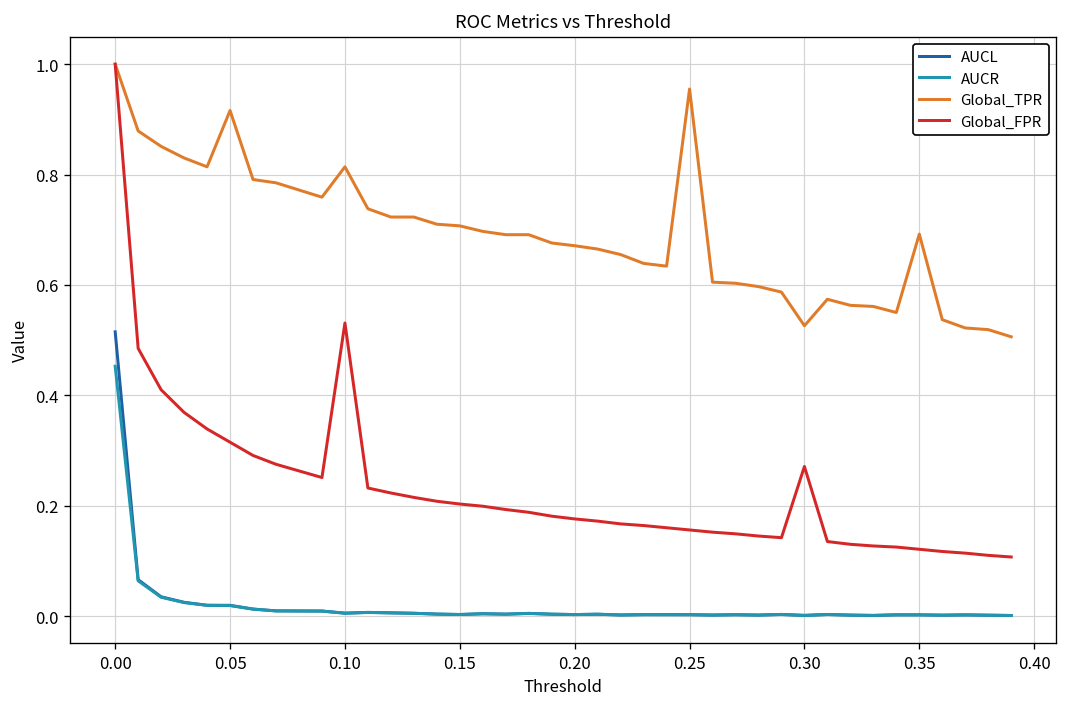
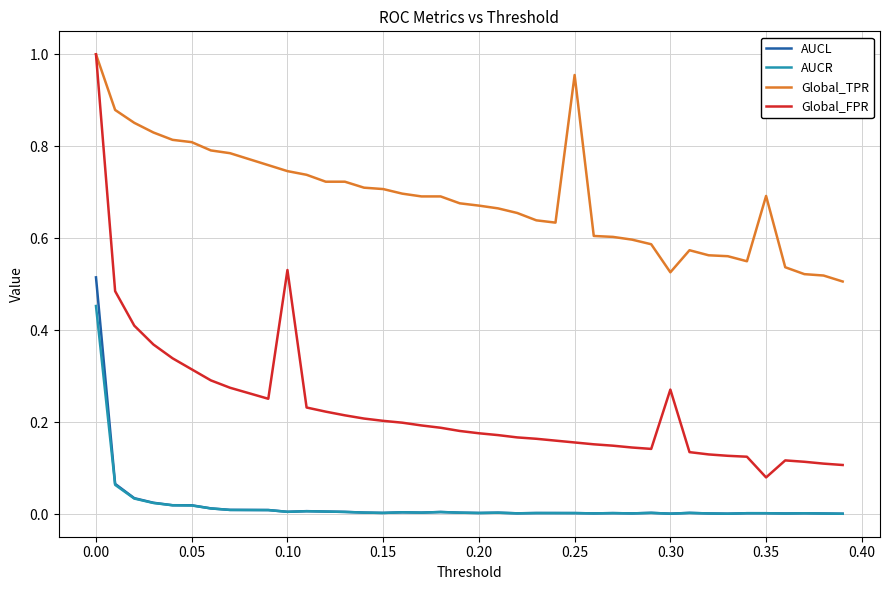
Global_TPR, 0.05: 0.92 -> 0.81
Global_TPR, 0.10: 0.81 -> 0.75
Global_FPR, 0.35: 0.12 -> 0.08
